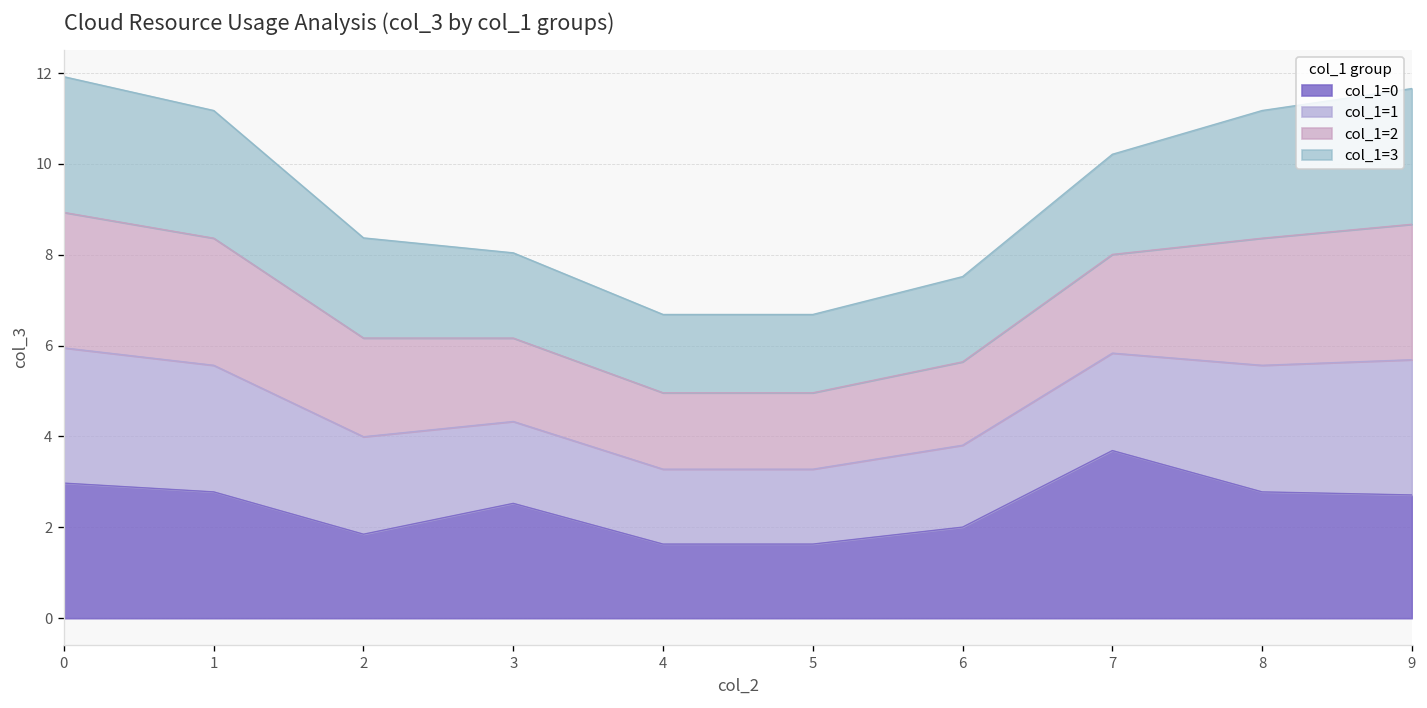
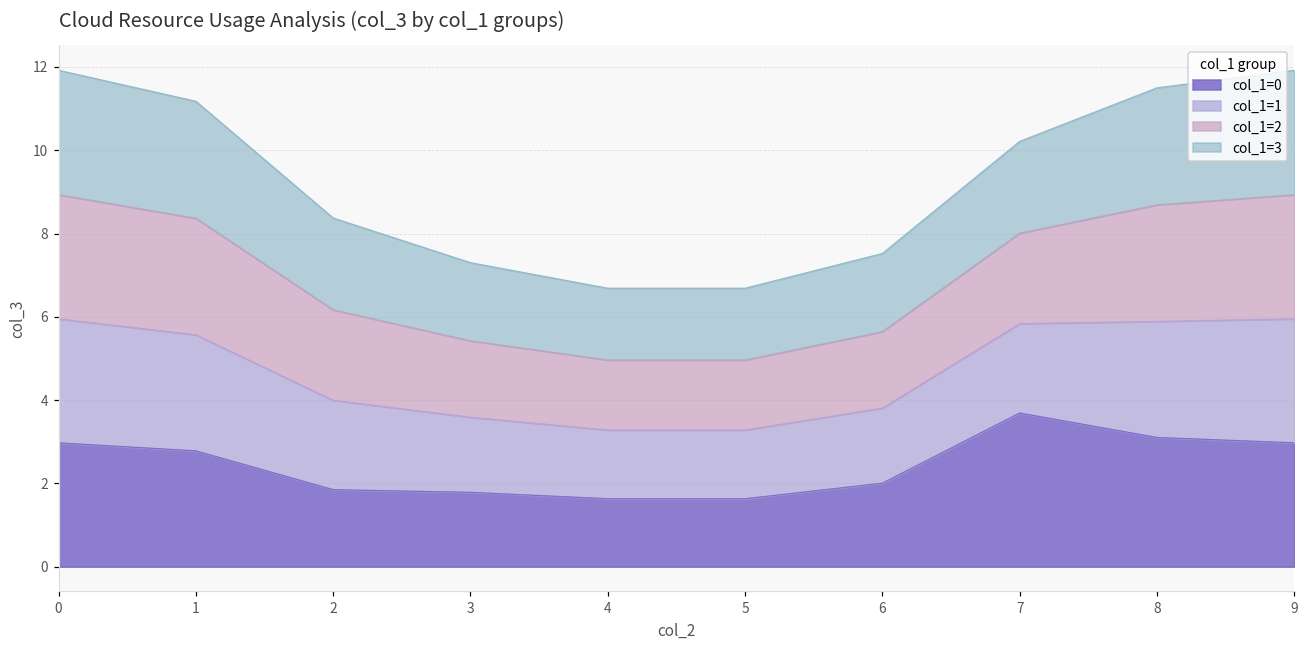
col_1=0, 3: 2.5 -> 1.8
col_1=0, 8: 2.8 -> 3.1
col_1=0, 9: 2.7 -> 3.0
